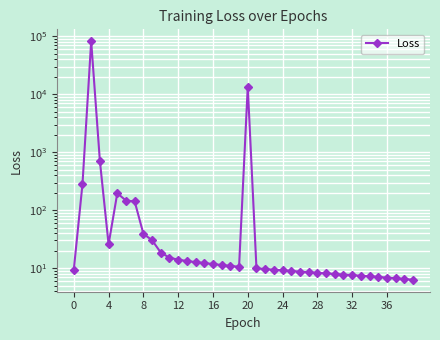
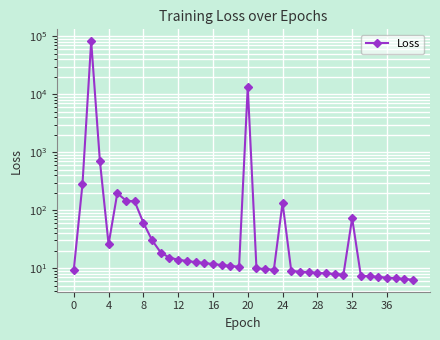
8: 40 -> 60
24: 9 -> 130
32: 8 -> 70
